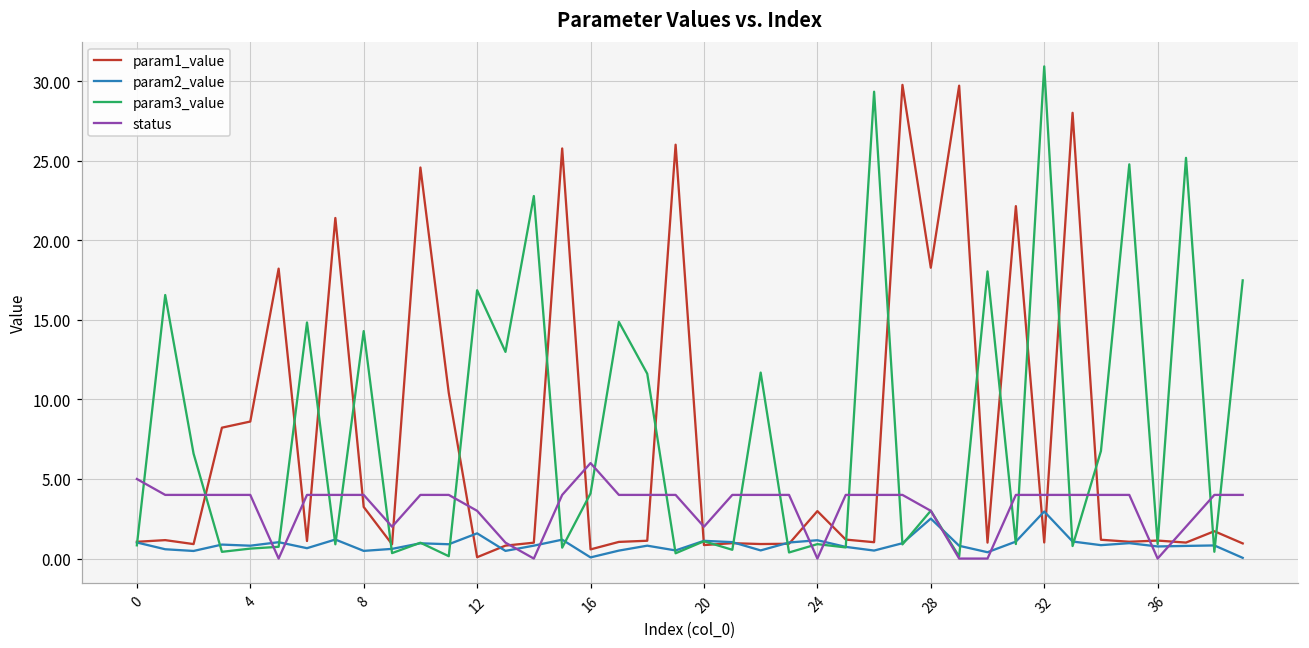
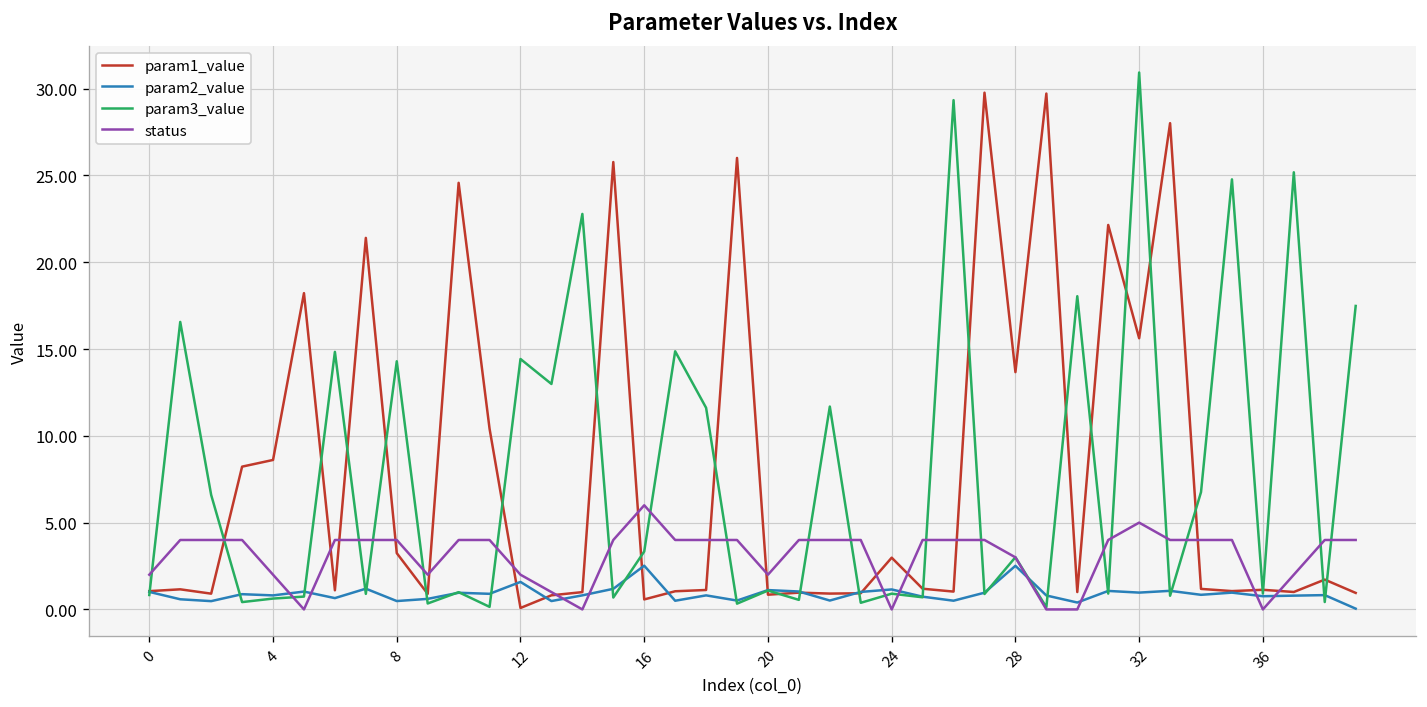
status, 0: 5 -> 2
status, 4: 4 -> 2
param3_value, 12: 16.9 -> 14.4
status, 12: 3 -> 2
param2_value, 16: 0.1 -> 2.5
param3_value, 16: 4.1 -> 3.3
param1_value, 28: 18.3 -> 13.7
param1_value, 32: 1.0 -> 15.6
param2_value, 32: 3.0 -> 1.0
status, 32: 4 -> 5
